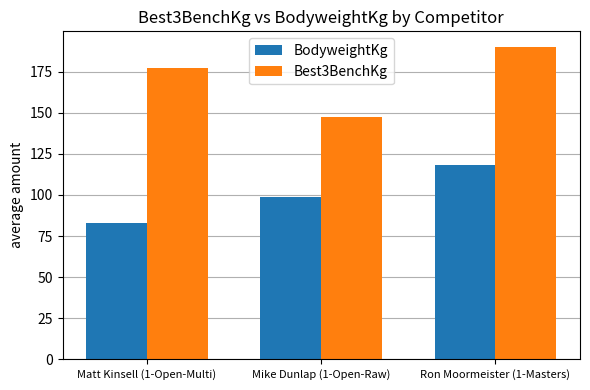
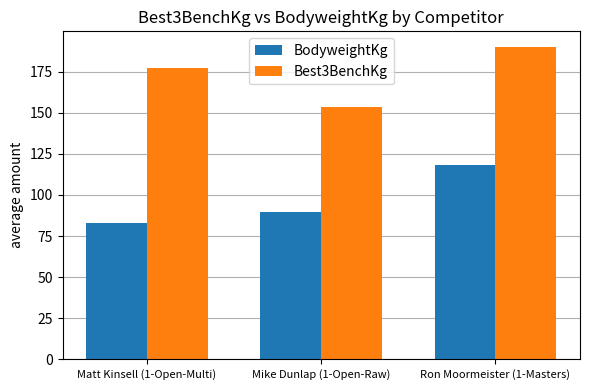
BodyweightKg, Mike Dunlap (1-Open-Raw): 99 -> 90
Best3BenchKg, Mike Dunlap (1-Open-Raw): 148 -> 153
